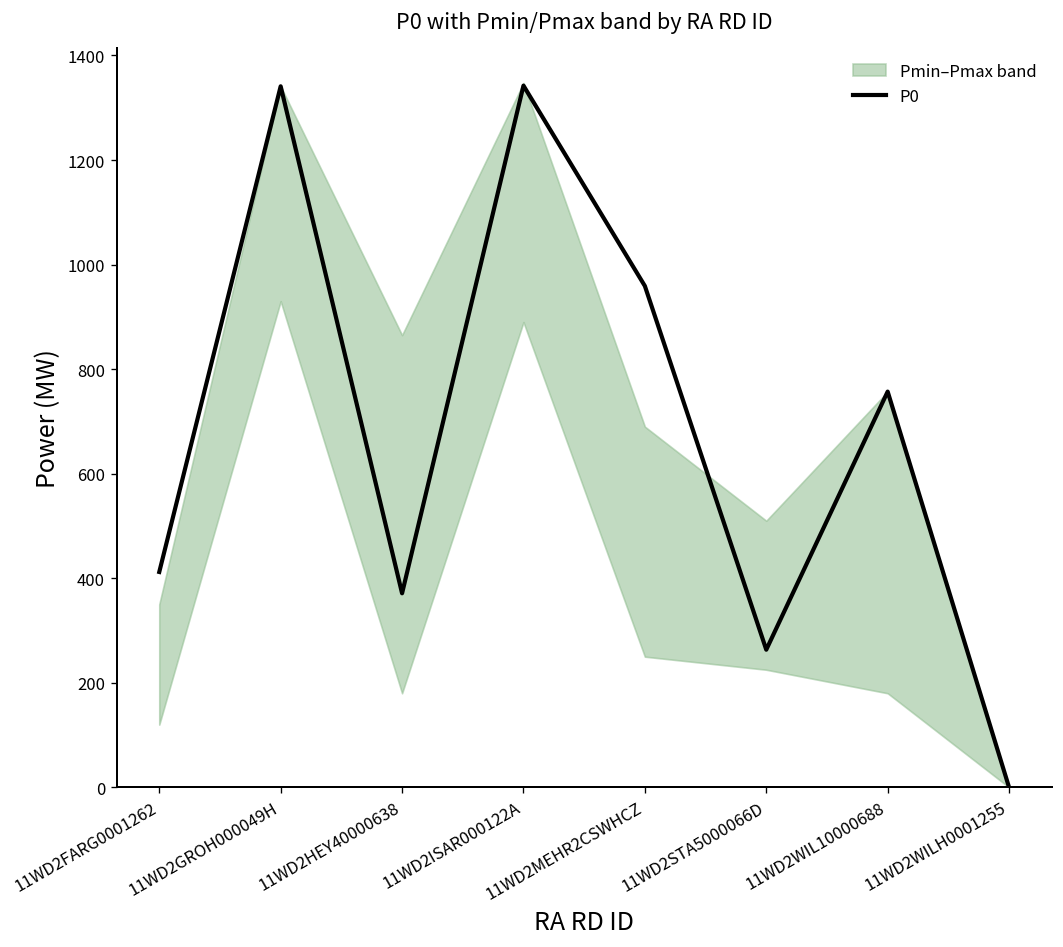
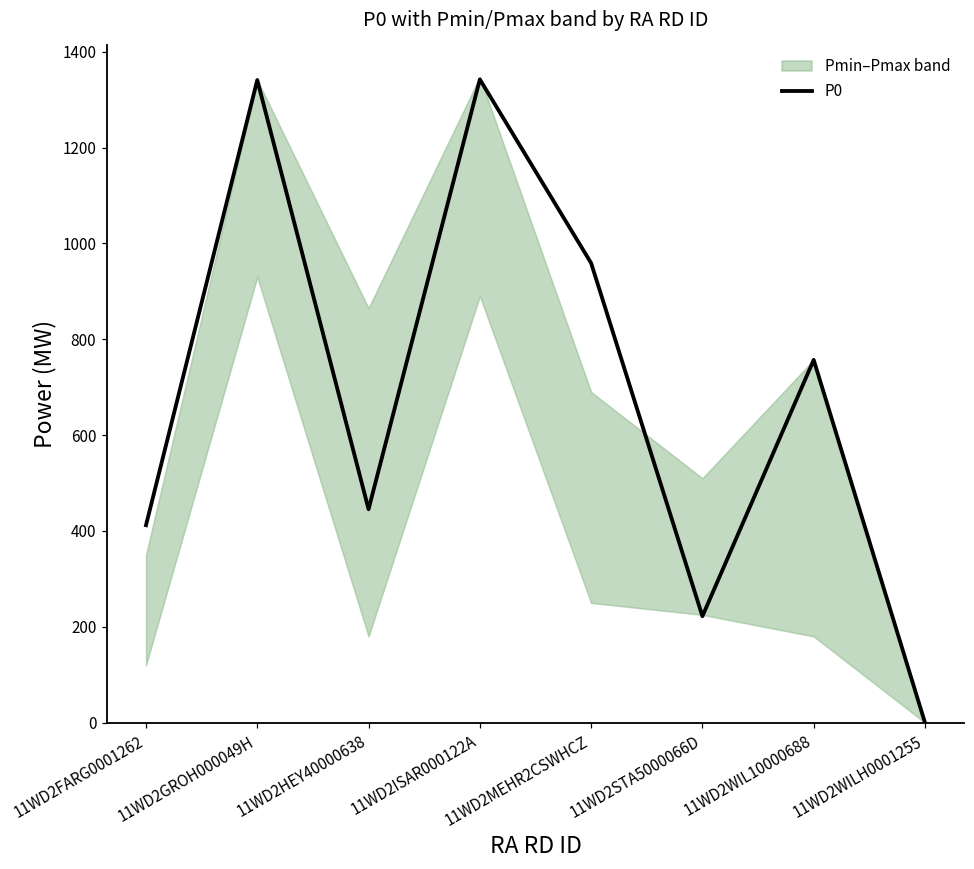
P0, 11WD2HEY40000638: 370 -> 450
P0, 11WD2STA5000066D: 260 -> 220
